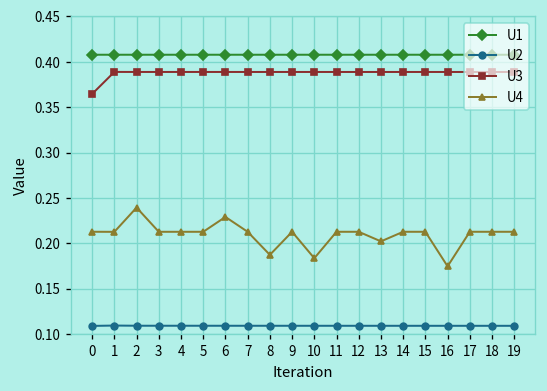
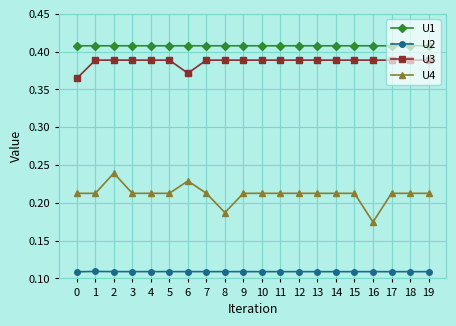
U3, 6: 0.39 -> 0.37
U4, 10: 0.18 -> 0.21
U4, 13: 0.20 -> 0.21
